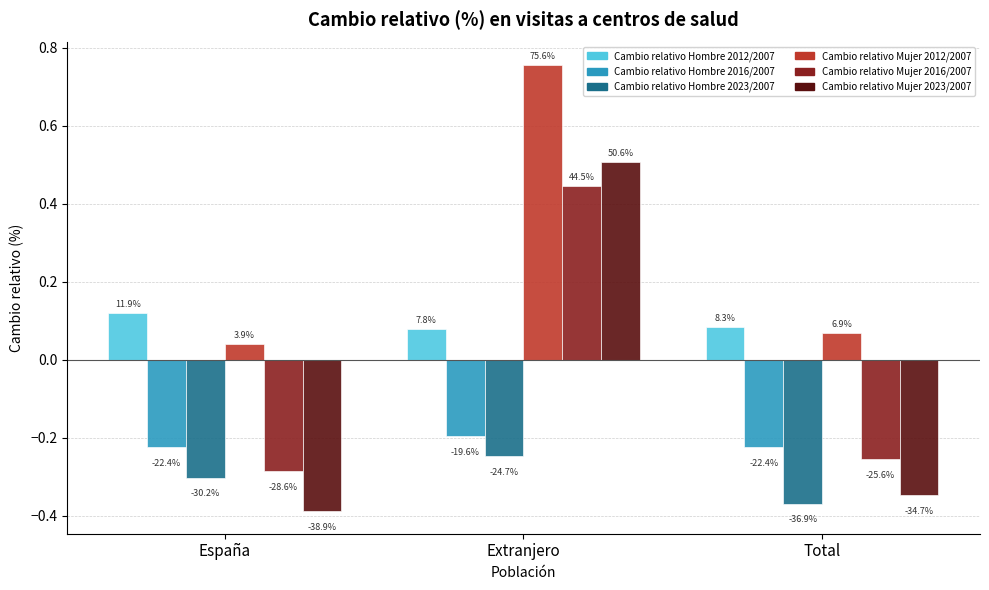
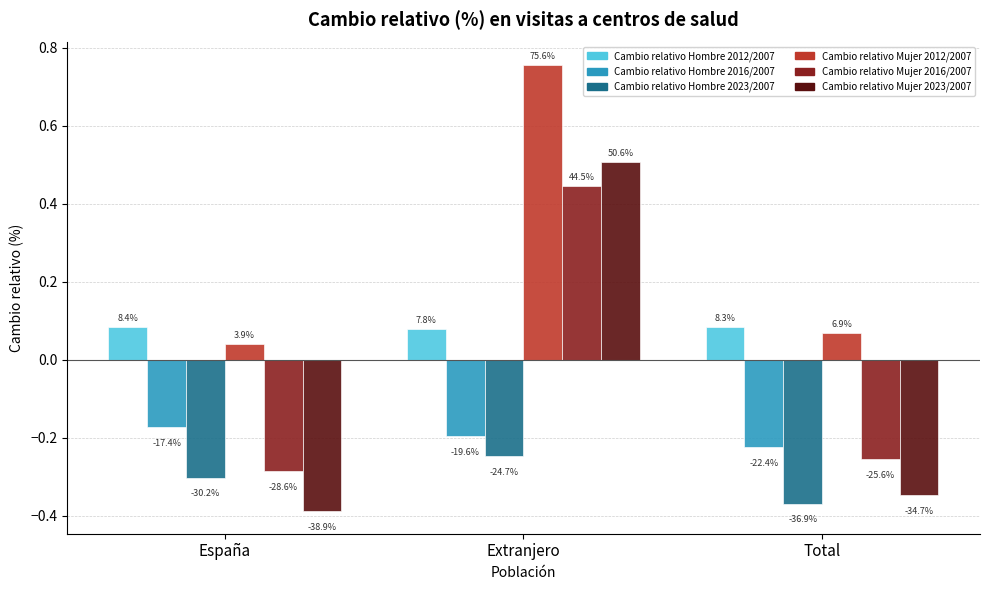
Cambio relativo Hombre 2012/2007, España: 11.9% -> 8.4%
Cambio relativo Hombre 2016/2007, España: -22.4% -> -17.4%
